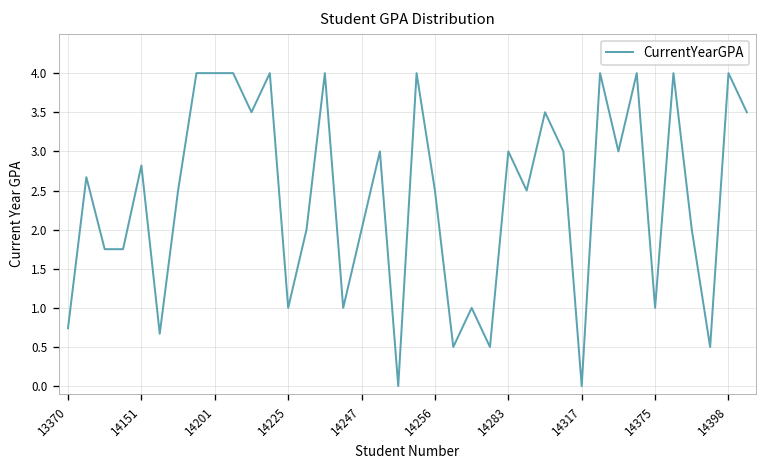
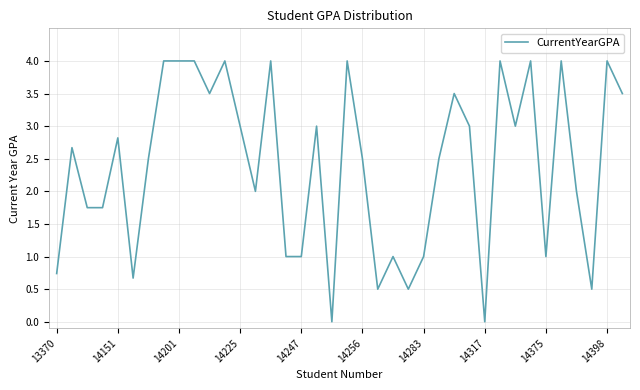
14225: 1 -> 3
14247: 2 -> 1
14283: 3 -> 1
